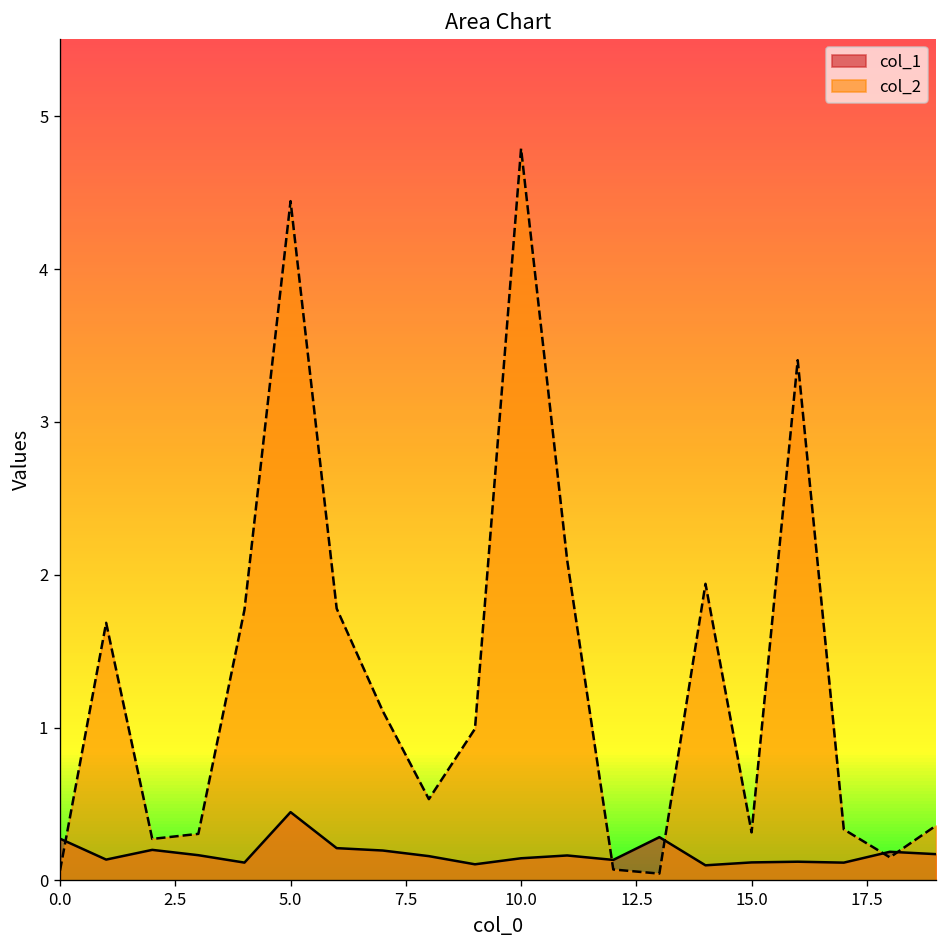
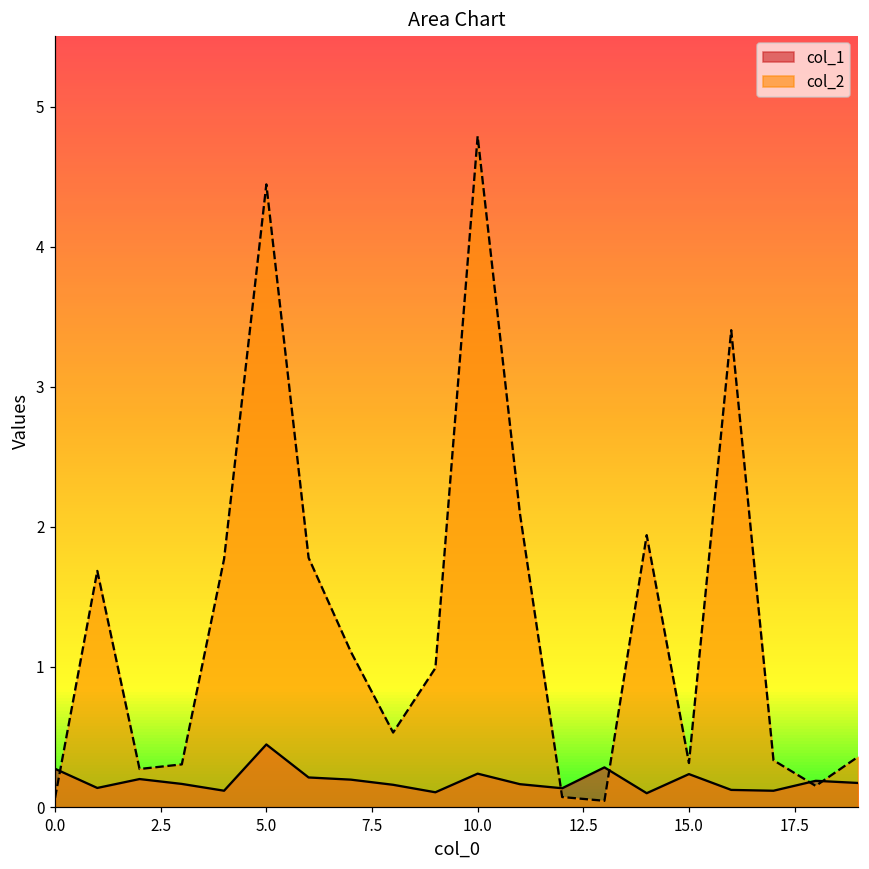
col_1, 10.0: 0.15 -> 0.24
col_1, 15.0: 0.12 -> 0.24
